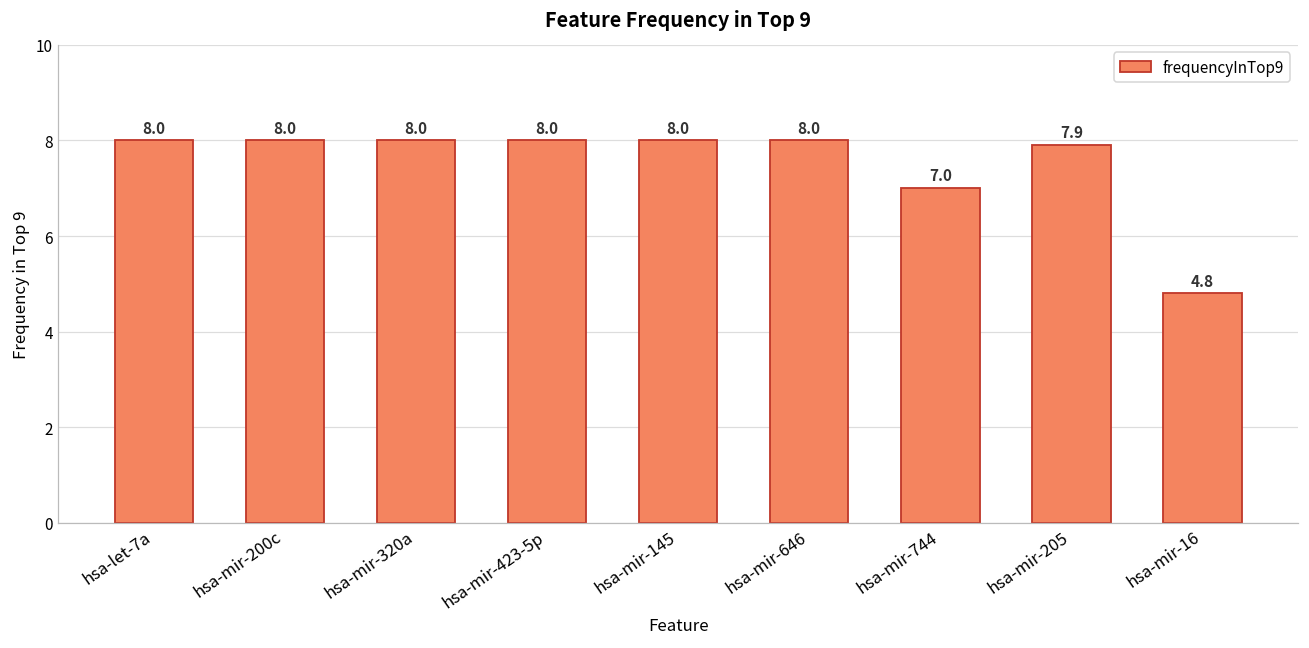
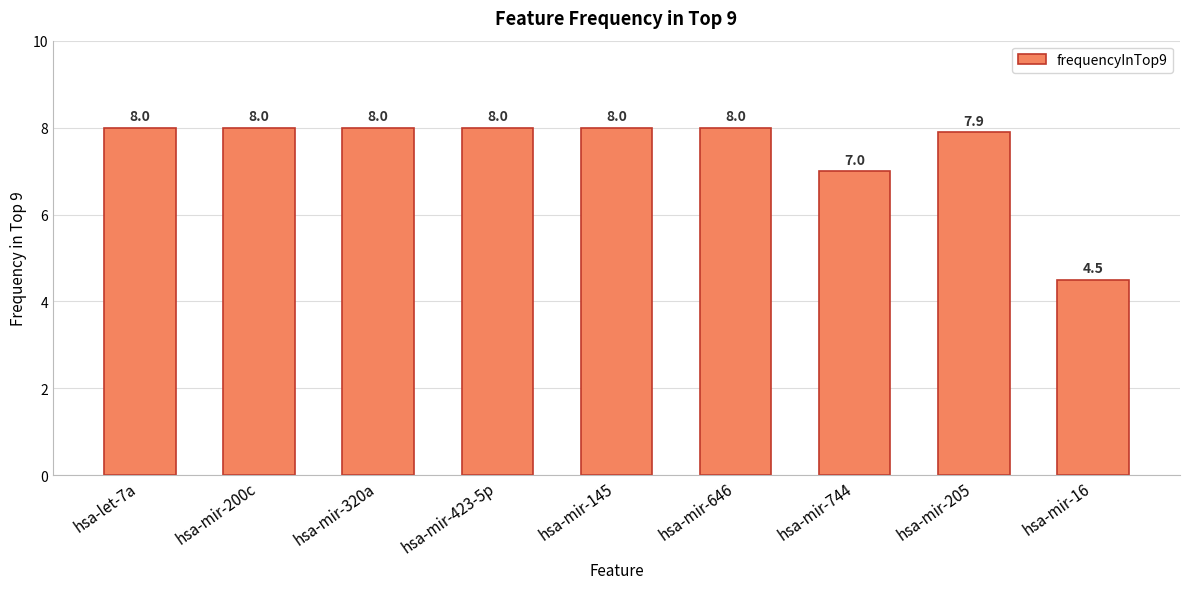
hsa-mir-16: 4.8 -> 4.5
